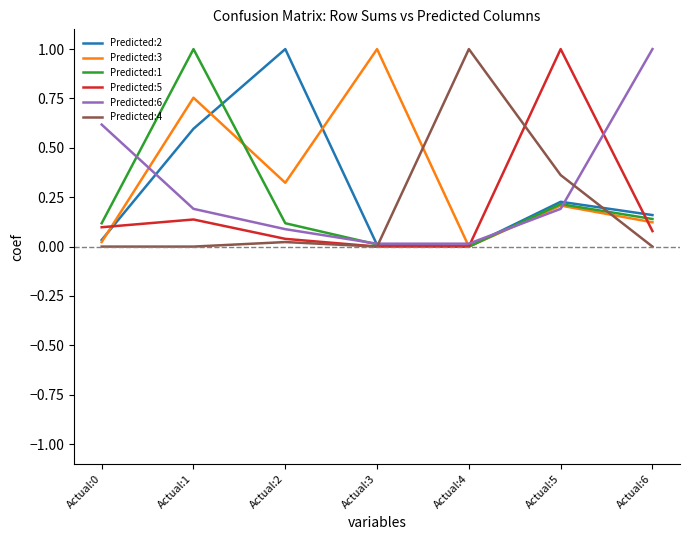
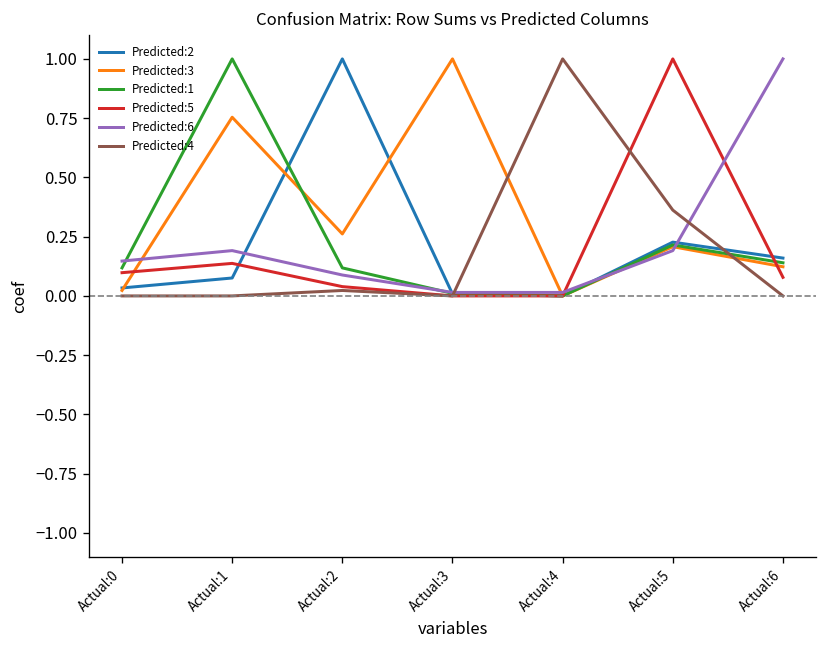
Predicted:6, Actual:0: 0.62 -> 0.15
Predicted:2, Actual:1: 0.60 -> 0.08
Predicted:3, Actual:2: 0.32 -> 0.26
